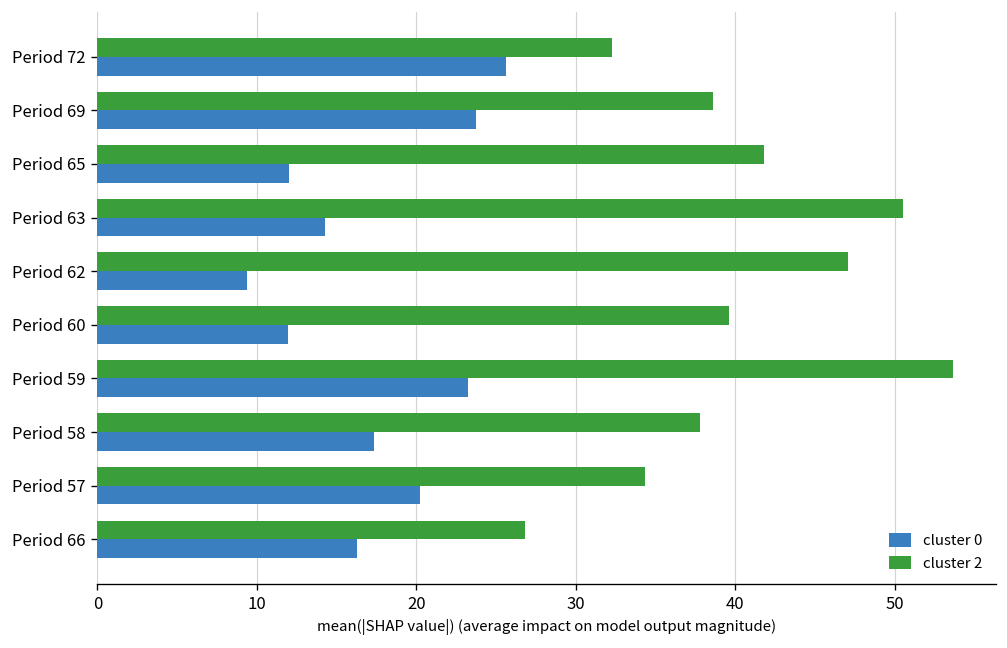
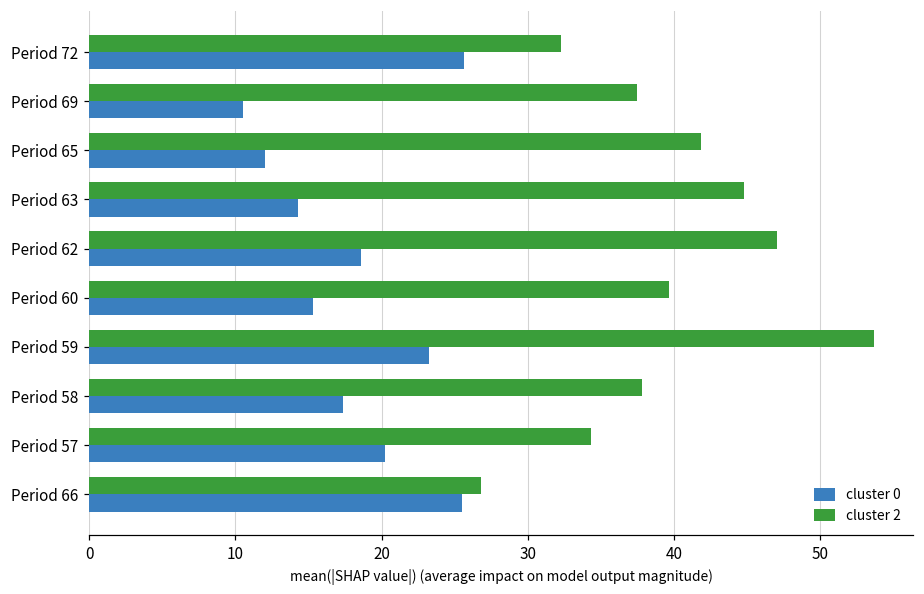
cluster 2, Period 69: 38.6 -> 37.5
cluster 0, Period 69: 23.8 -> 10.5
cluster 2, Period 63: 50.5 -> 44.8
cluster 0, Period 62: 9.4 -> 18.6
cluster 0, Period 60: 12.0 -> 15.3
cluster 0, Period 66: 16.3 -> 25.5
